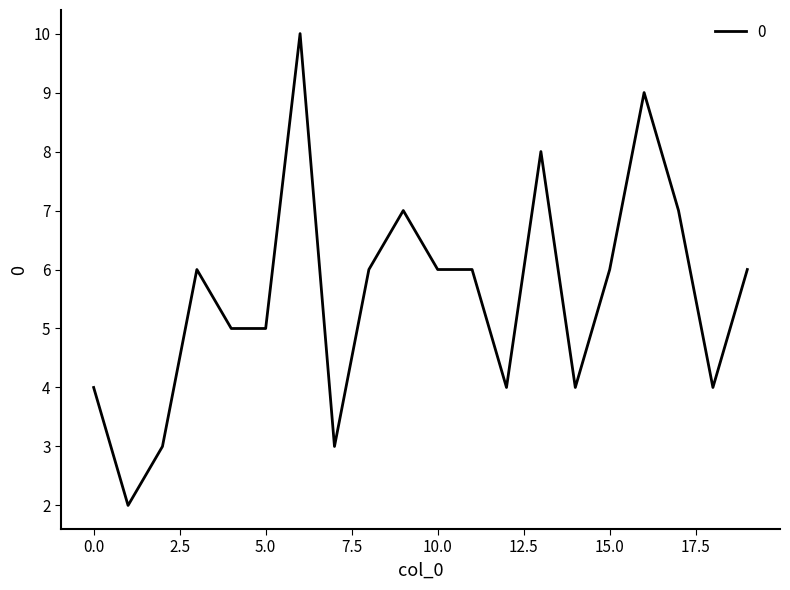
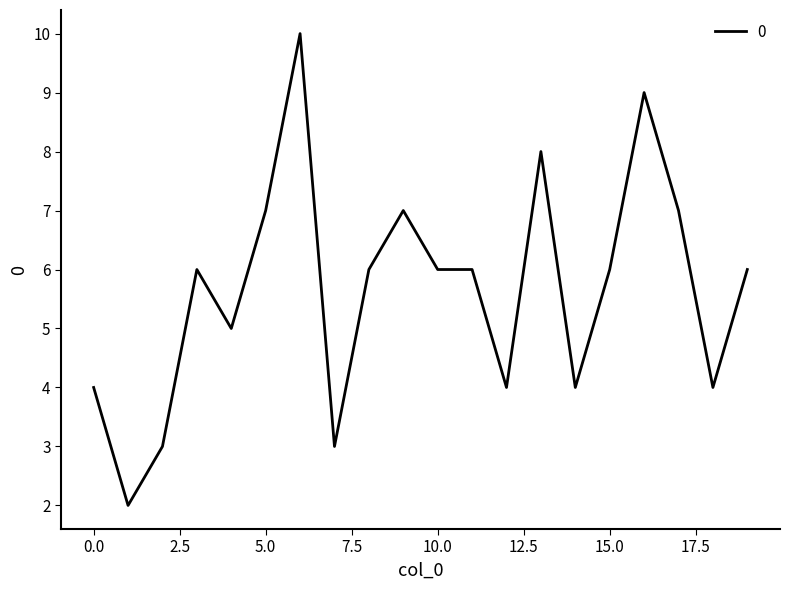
5.0: 5 -> 7
